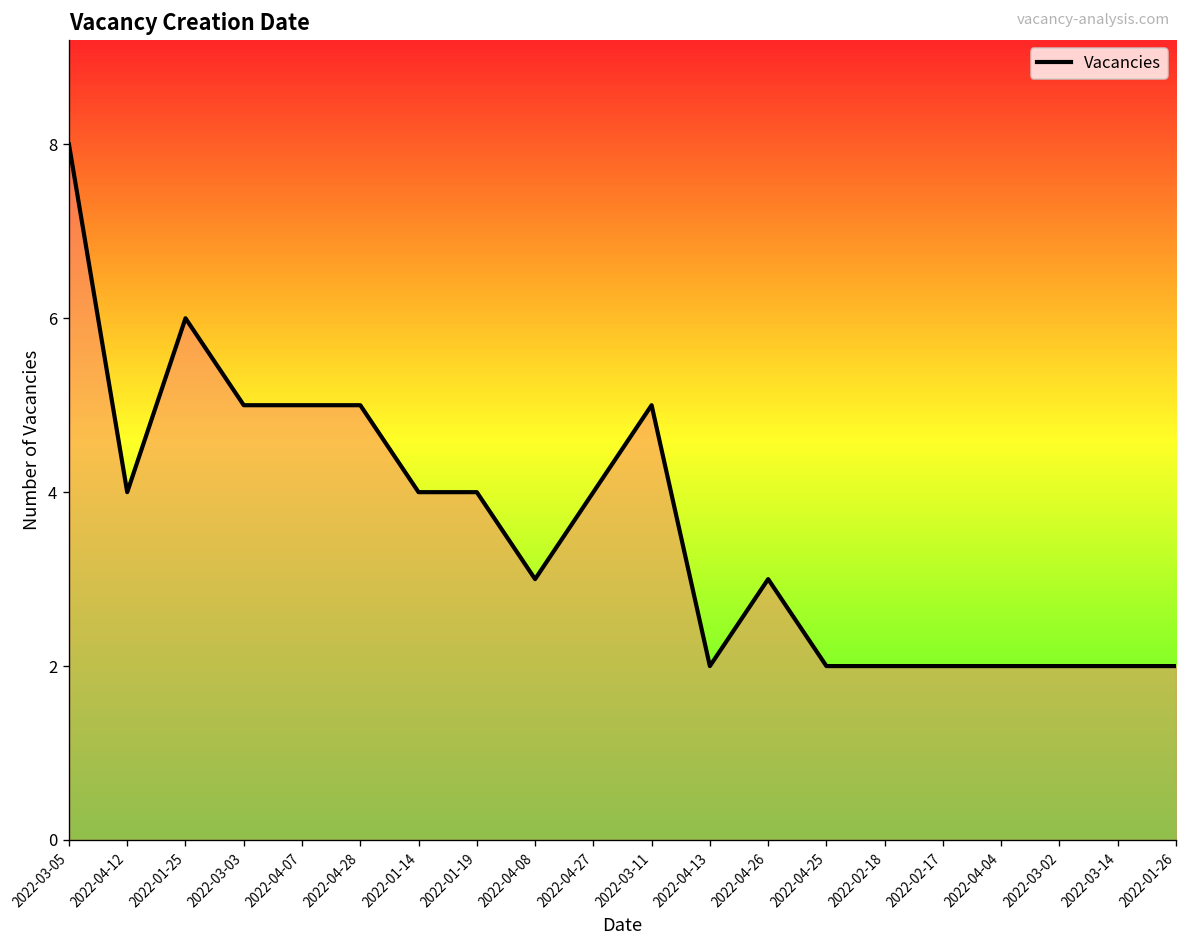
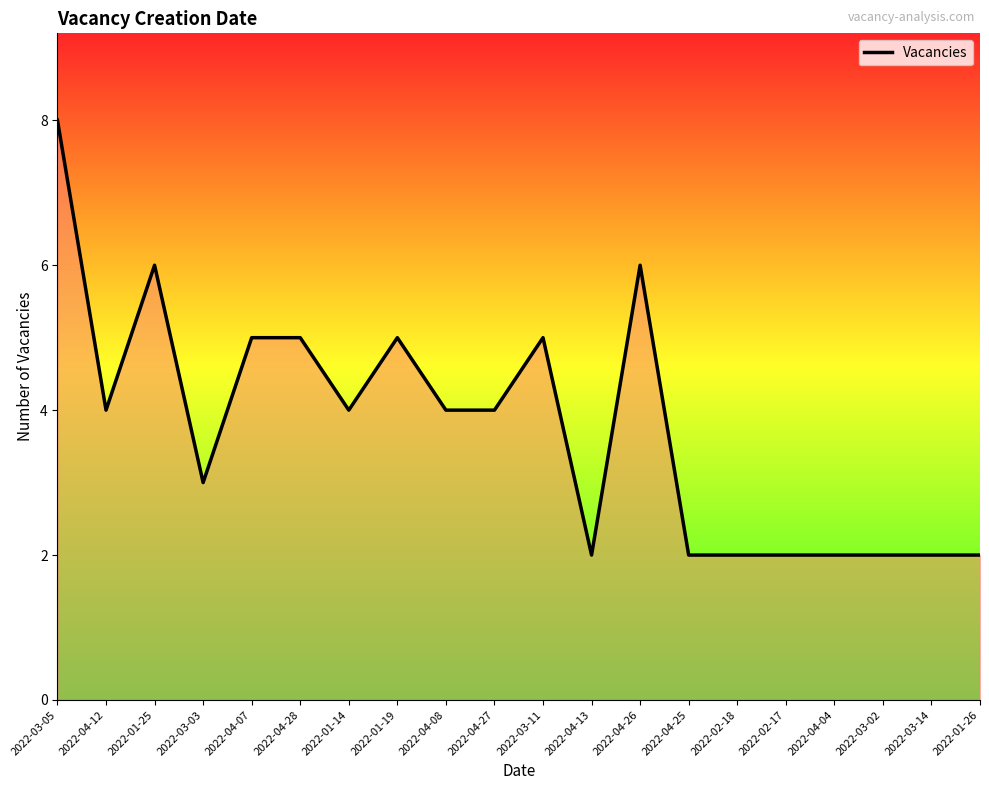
2022-03-03: 5 -> 3
2022-01-19: 4 -> 5
2022-04-08: 3 -> 4
2022-04-26: 3 -> 6
